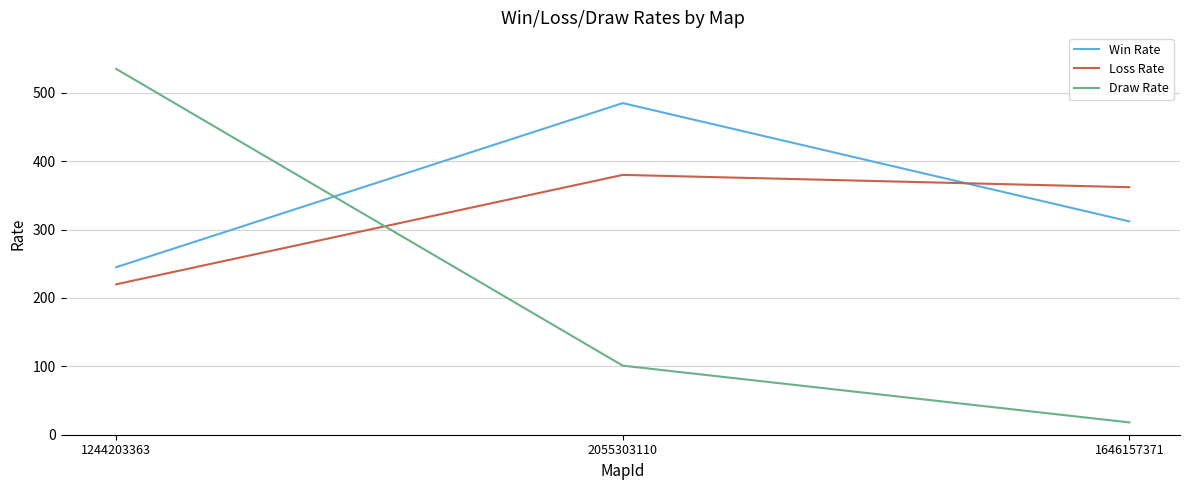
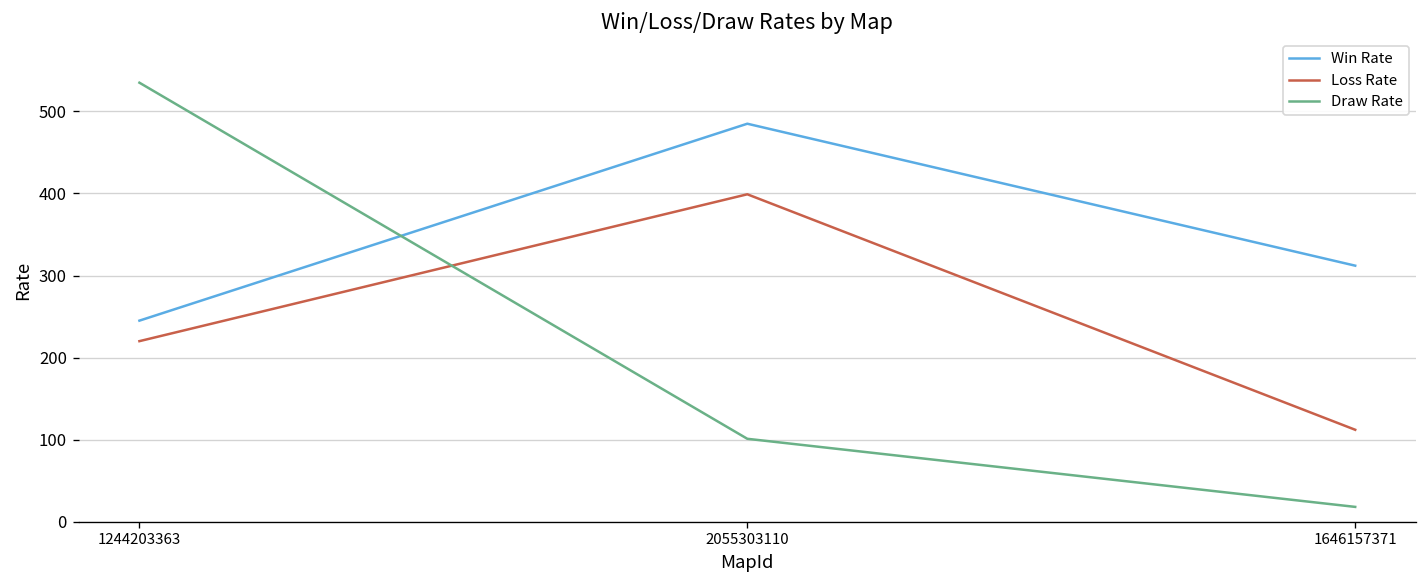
Loss Rate, 2055303110: 380 -> 400
Loss Rate, 1646157371: 360 -> 110
